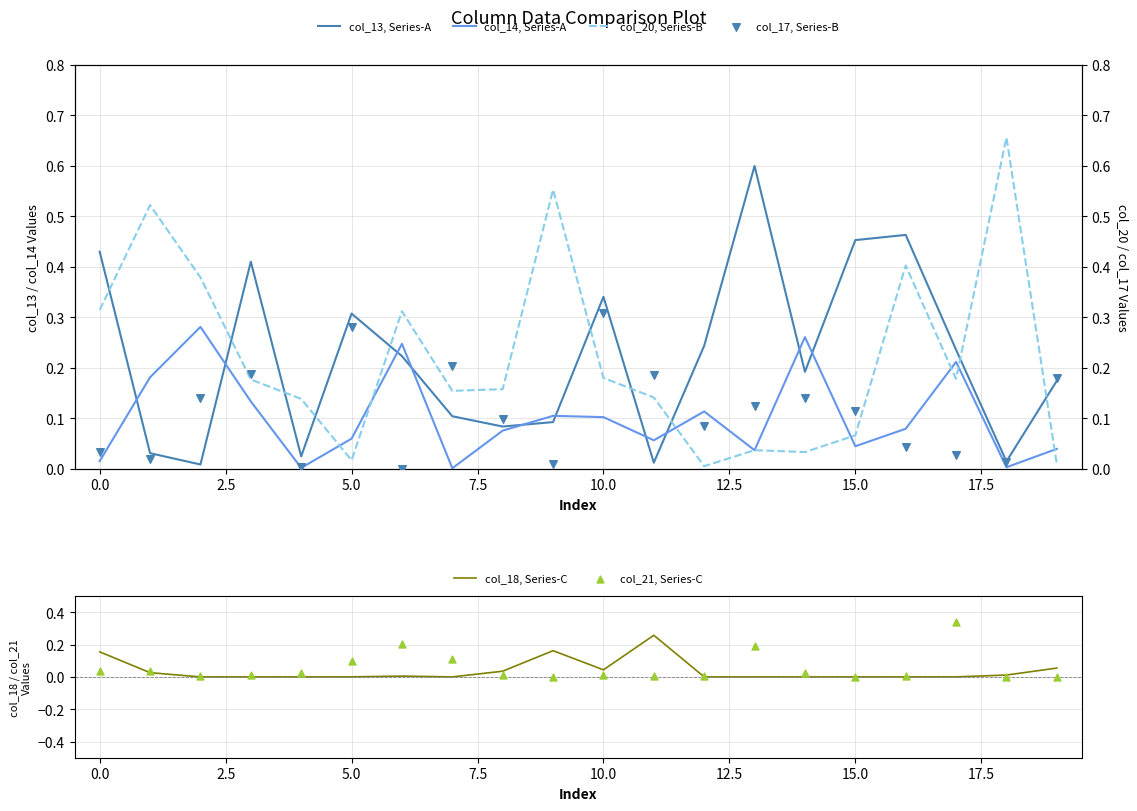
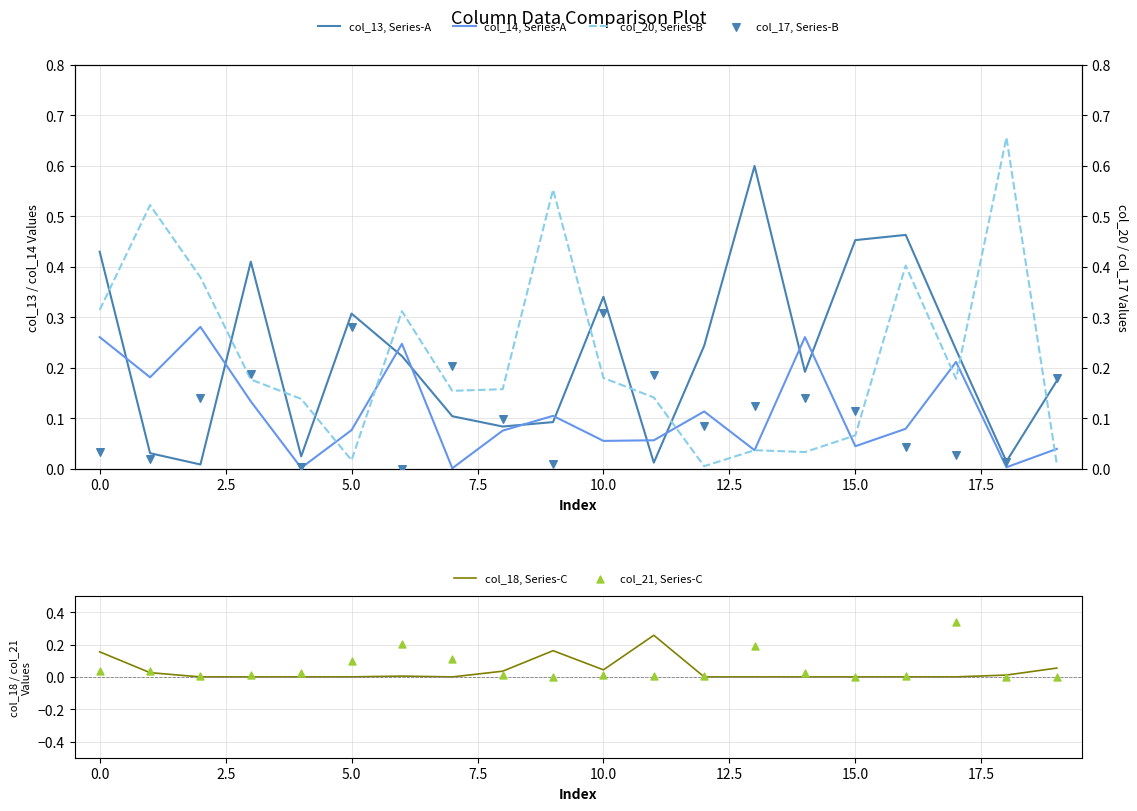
Column Data Comparison Plot, col_14, Series-A, 0.0: 0.02 -> 0.26
Column Data Comparison Plot, col_14, Series-A, 5.0: 0.06 -> 0.08
Column Data Comparison Plot, col_14, Series-A, 10.0: 0.10 -> 0.06
